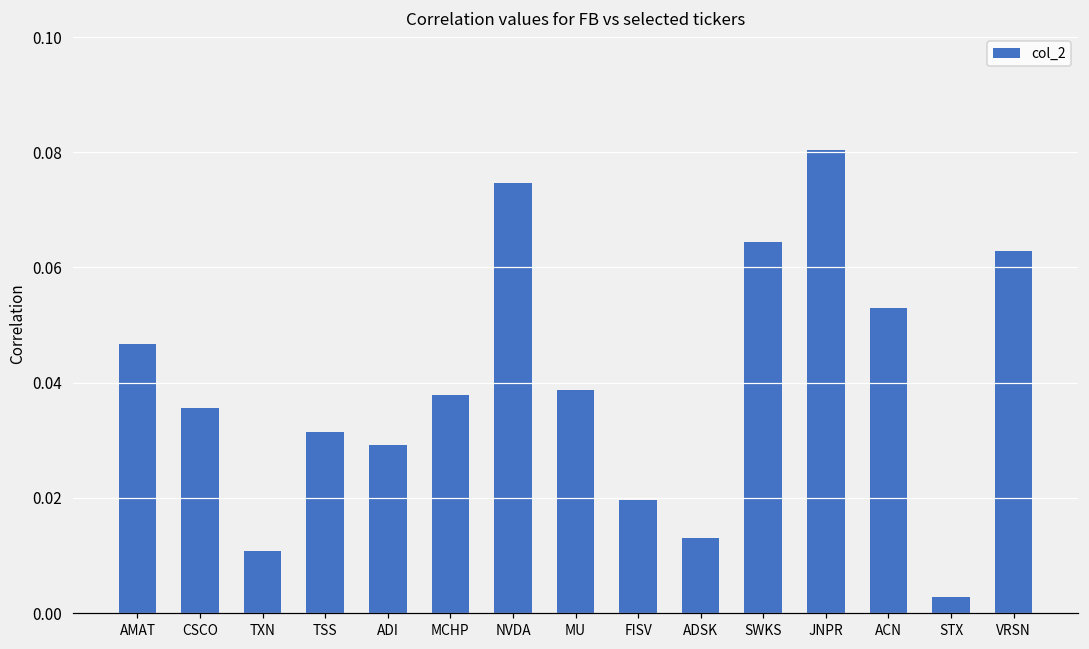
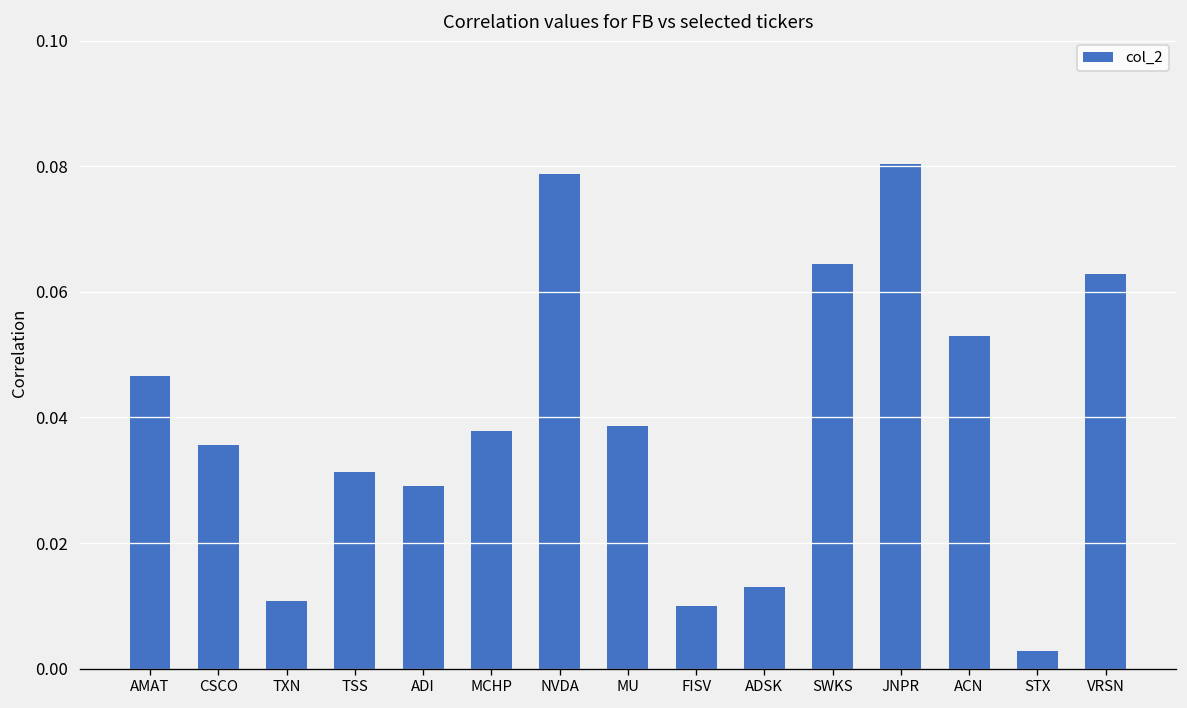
NVDA: 0.075 -> 0.079
FISV: 0.020 -> 0.010
